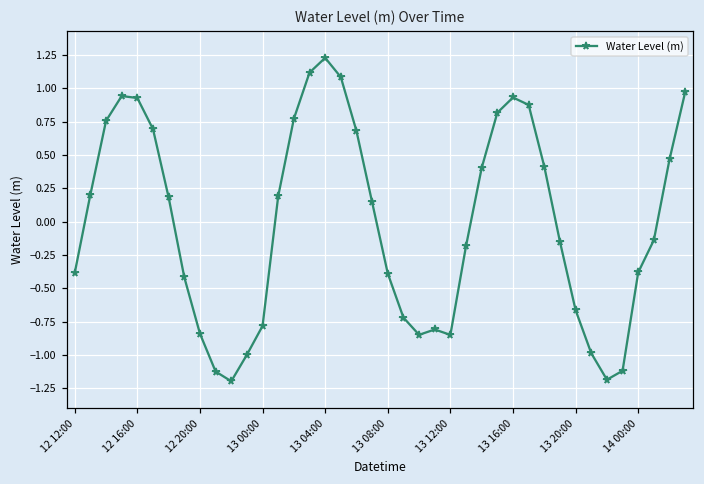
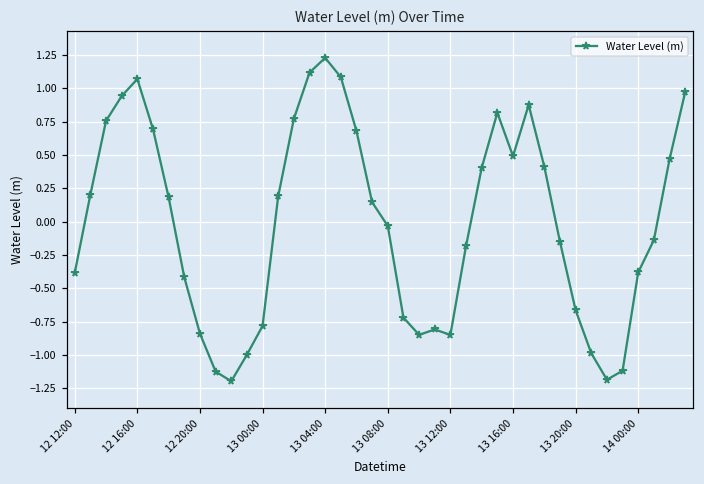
12 16:00: 0.93 -> 1.07
13 08:00: -0.39 -> -0.03
13 16:00: 0.93 -> 0.49
